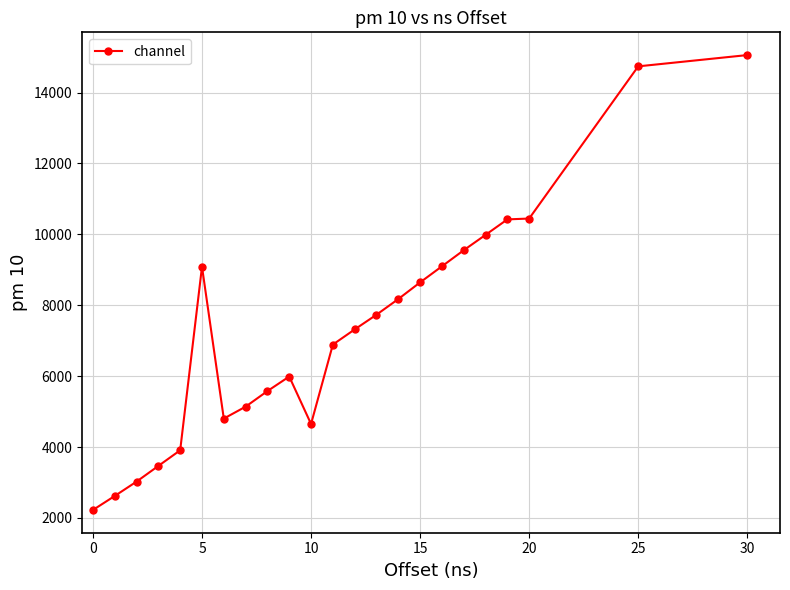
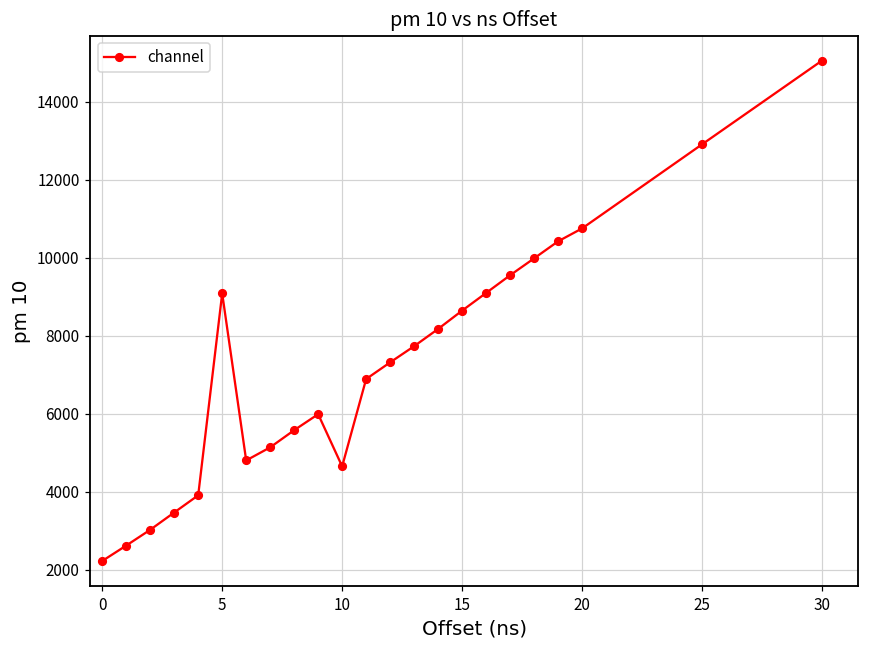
20: 10400 -> 10800
25: 14700 -> 12900
